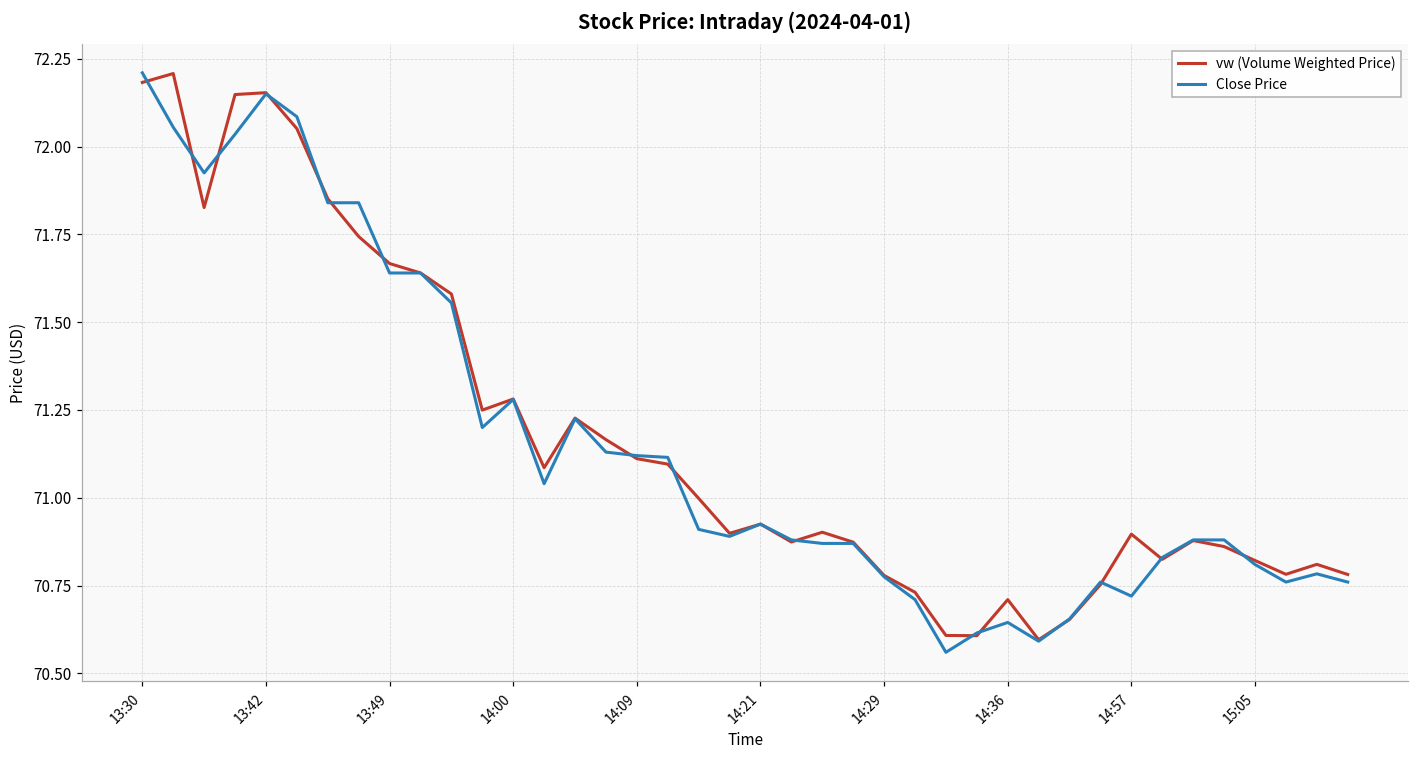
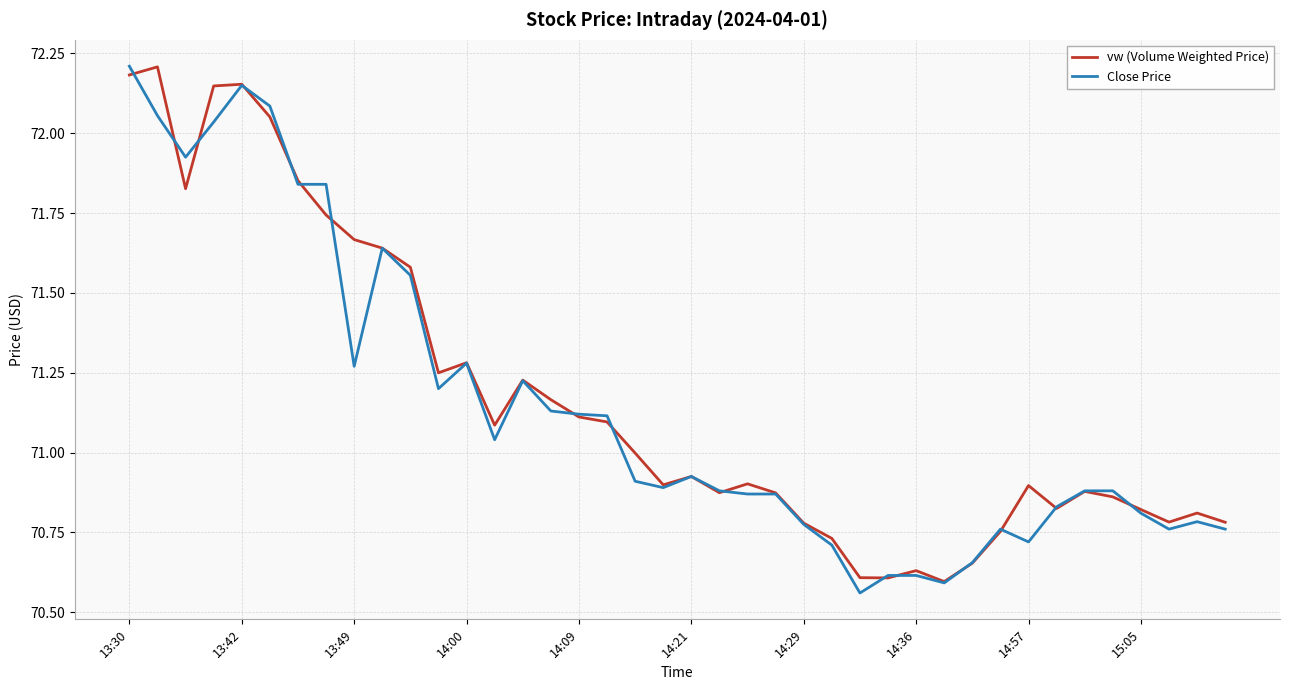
Close Price, 13:49: 71.64 -> 71.27
vw (Volume Weighted Price), 14:36: 70.71 -> 70.63
Close Price, 14:36: 70.65 -> 70.62
